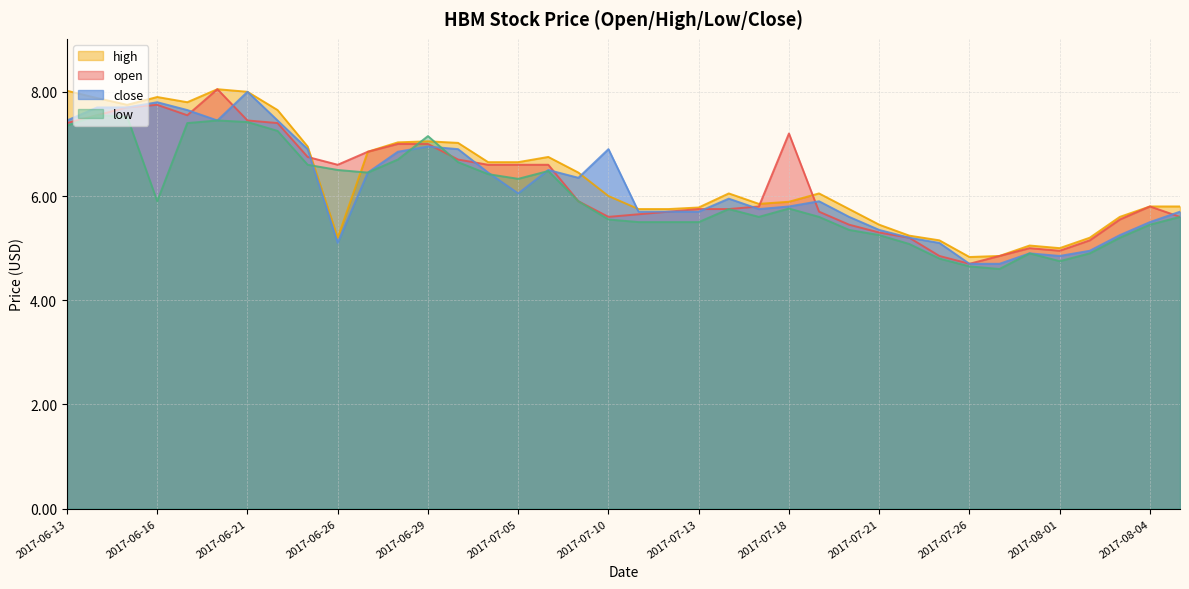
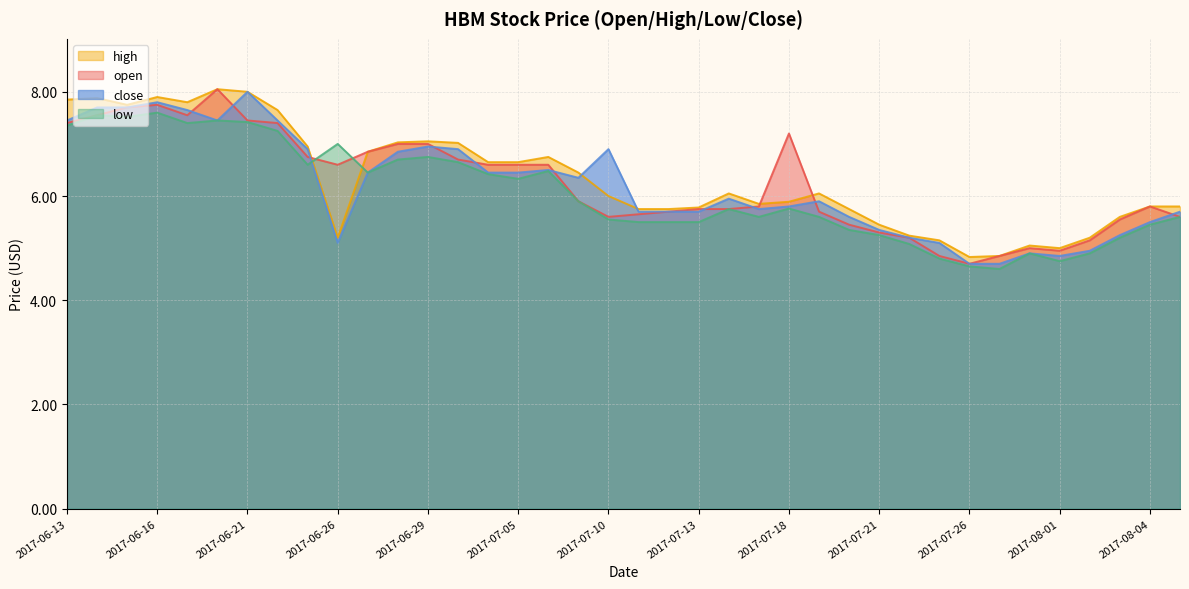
high, 2017-06-13: 8.0 -> 7.9
low, 2017-06-16: 5.9 -> 7.6
low, 2017-06-26: 6.5 -> 7.0
low, 2017-06-29: 7.2 -> 6.8
close, 2017-07-05: 6.1 -> 6.5
